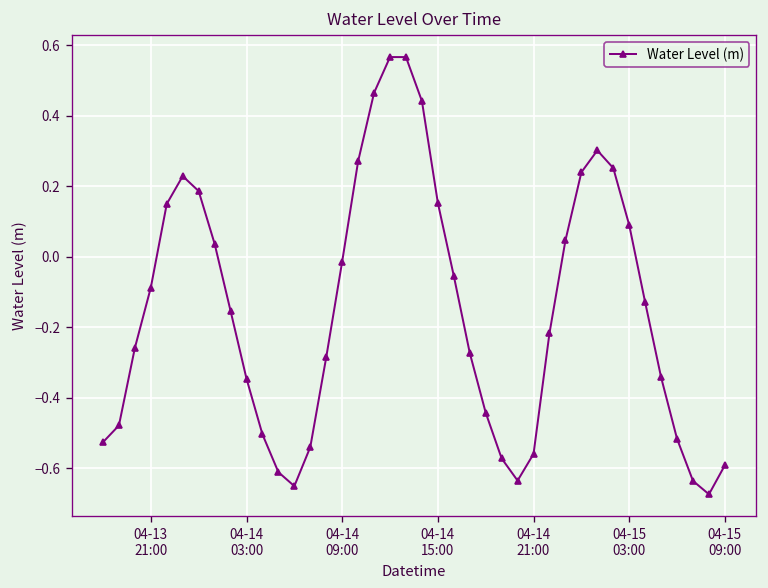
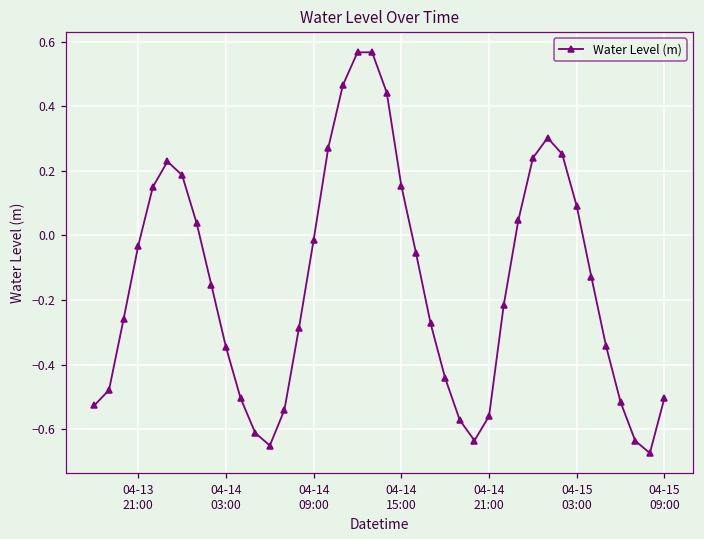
04-13 21:00: -0.09 -> -0.03
04-15 09:00: -0.59 -> -0.50
